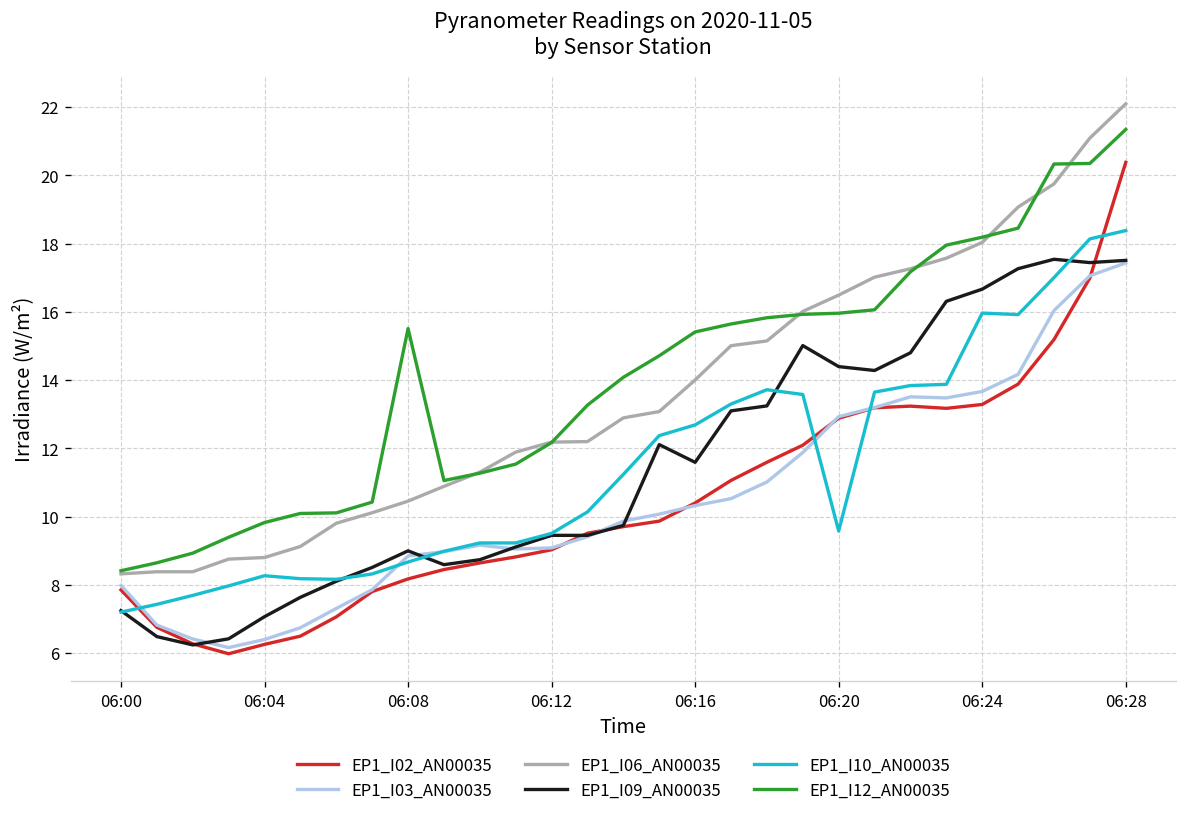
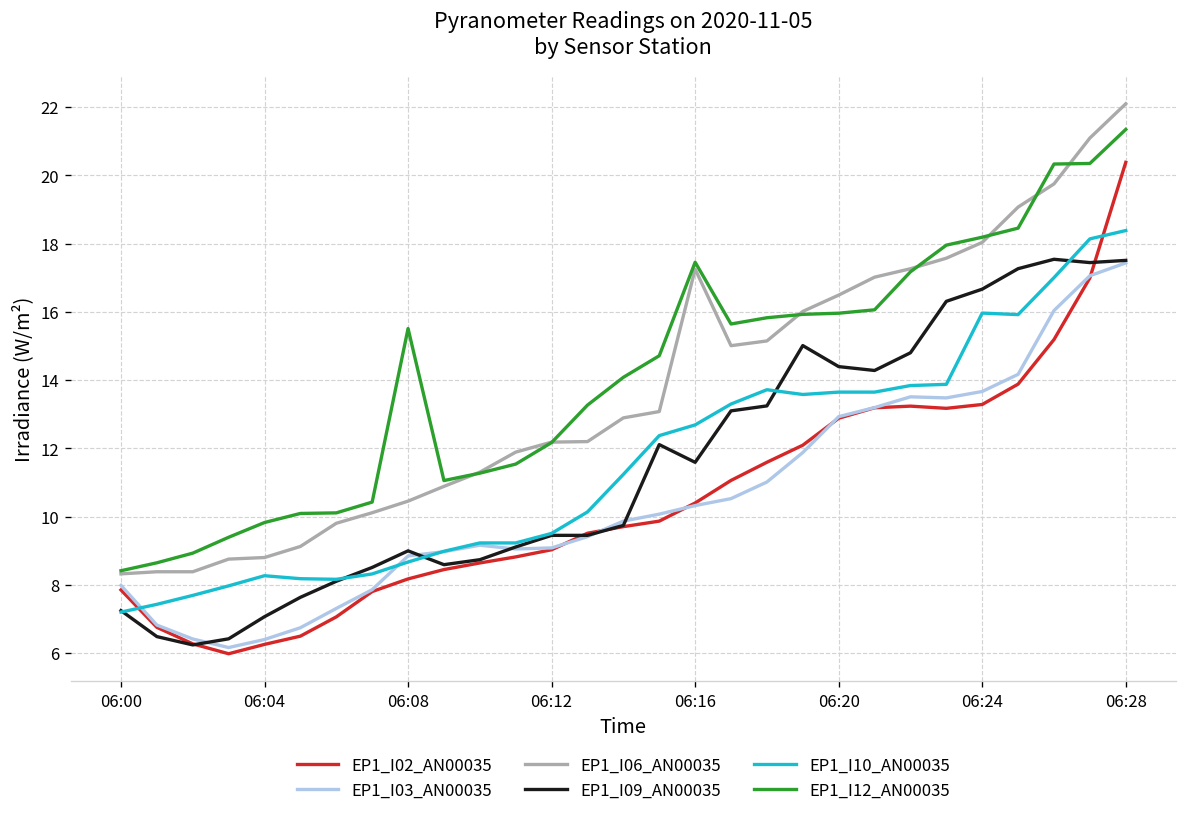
EP1_I06_AN00035, 06:16: 14.0 -> 17.3
EP1_I12_AN00035, 06:16: 15.4 -> 17.5
EP1_I10_AN00035, 06:20: 9.6 -> 13.6
